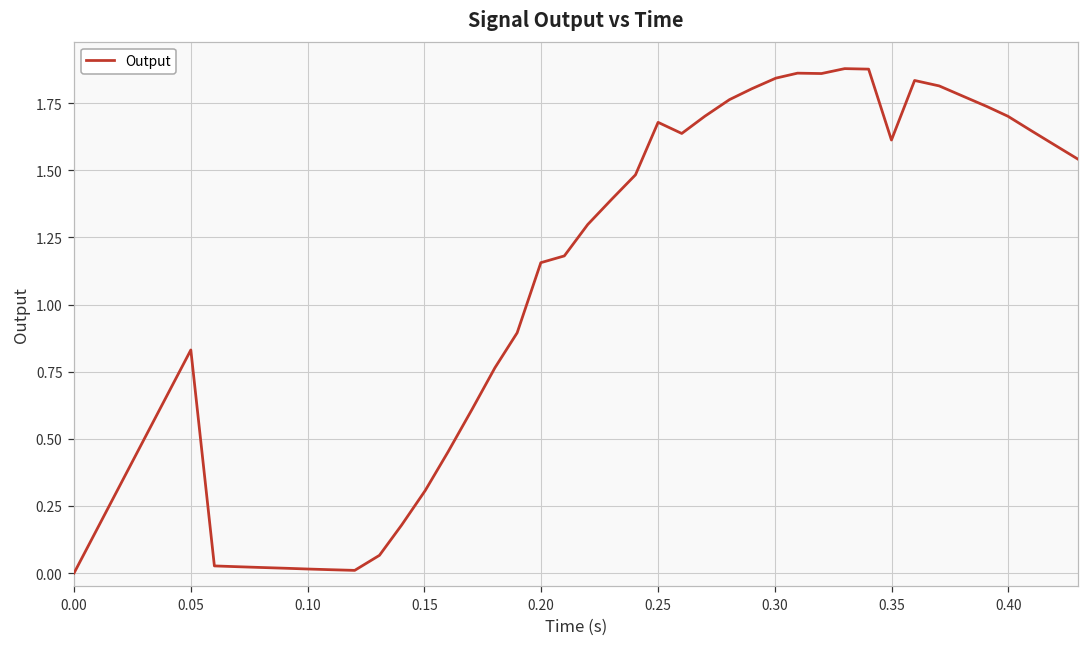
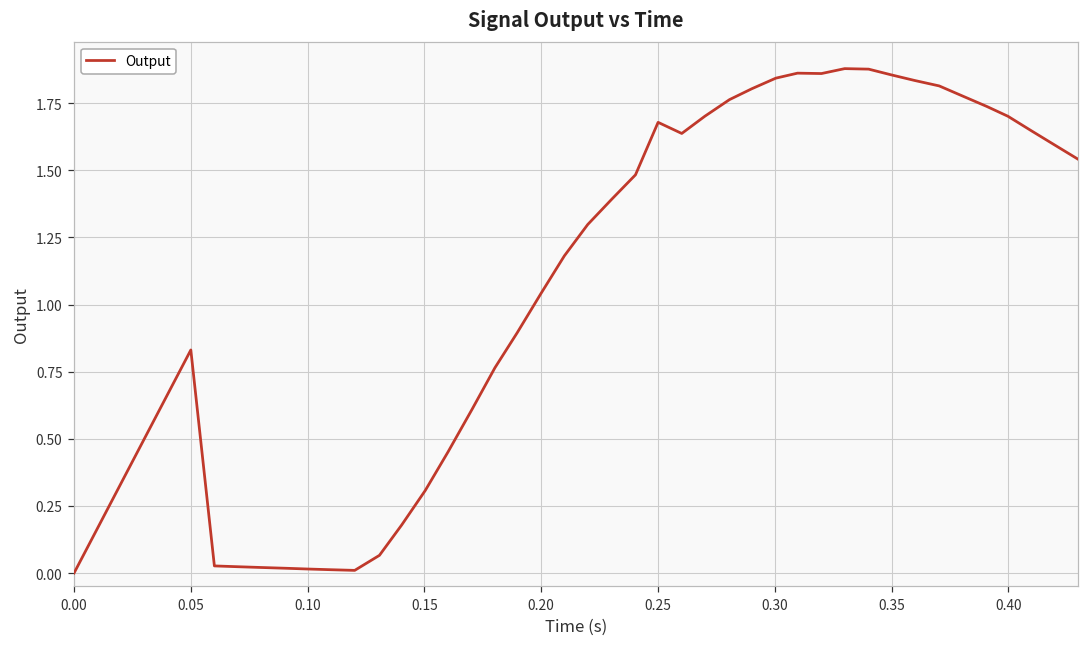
0.20: 1.16 -> 1.04
0.35: 1.61 -> 1.86
